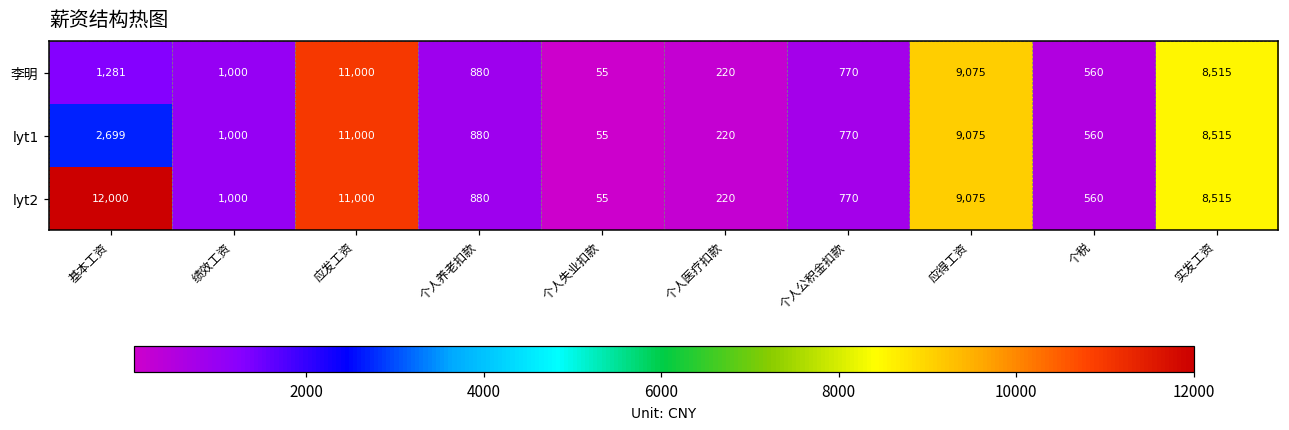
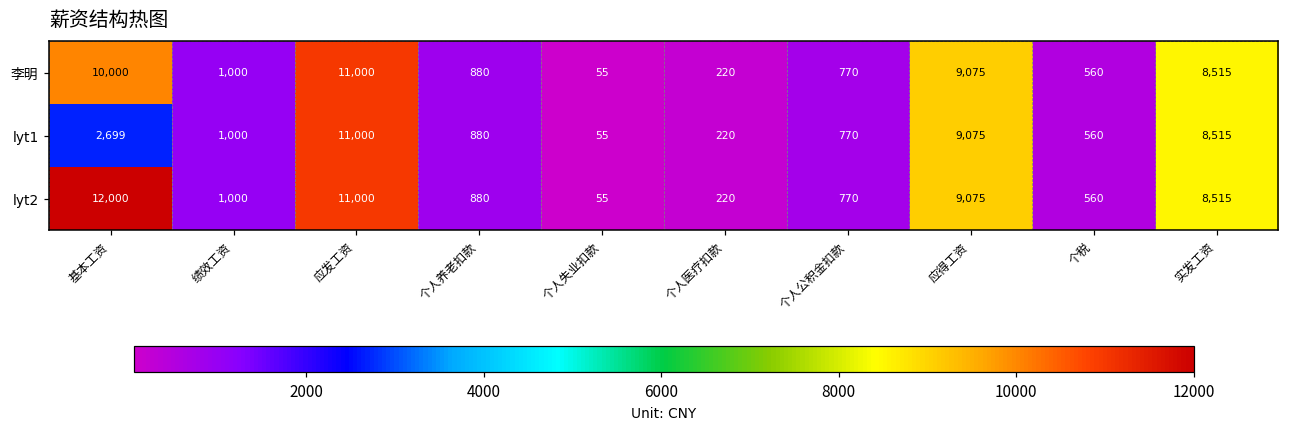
李明, 基本工资: 1,281 -> 10,000
